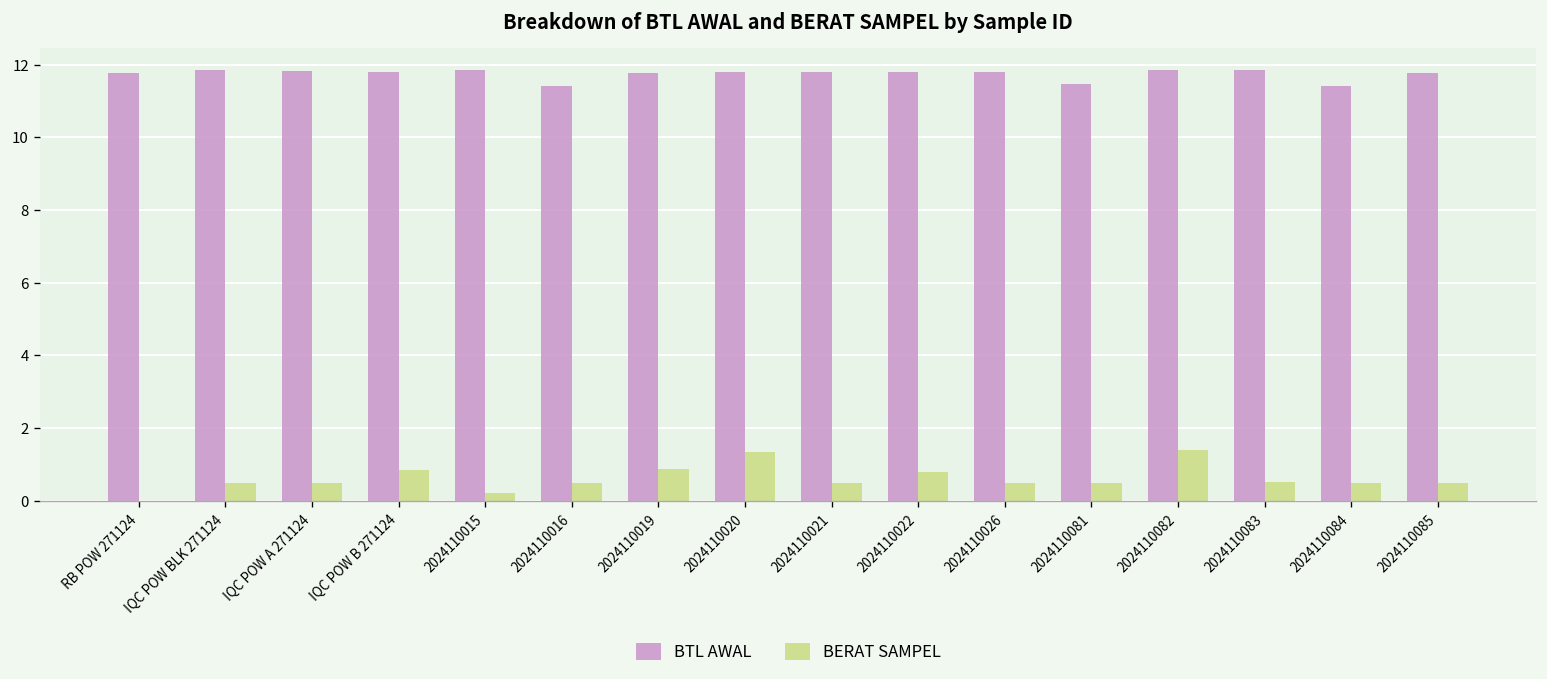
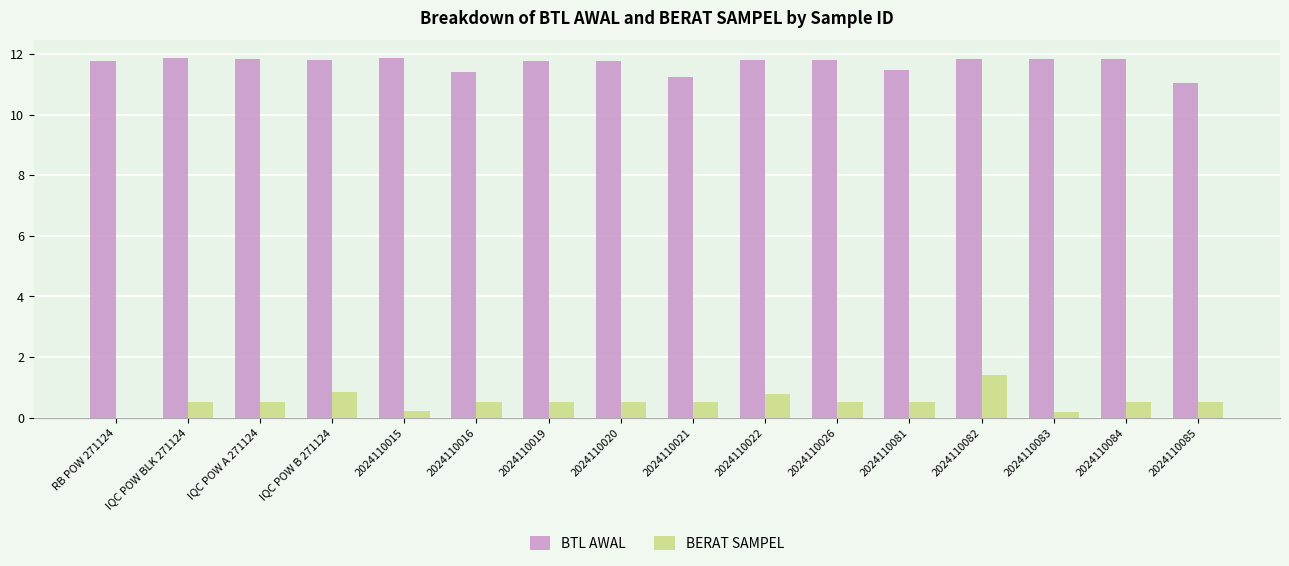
BERAT SAMPEL, 2024110019: 0.9 -> 0.5
BERAT SAMPEL, 2024110020: 1.4 -> 0.5
BTL AWAL, 2024110021: 11.8 -> 11.2
BERAT SAMPEL, 2024110083: 0.5 -> 0.2
BTL AWAL, 2024110084: 11.4 -> 11.8
BTL AWAL, 2024110085: 11.8 -> 11.0
